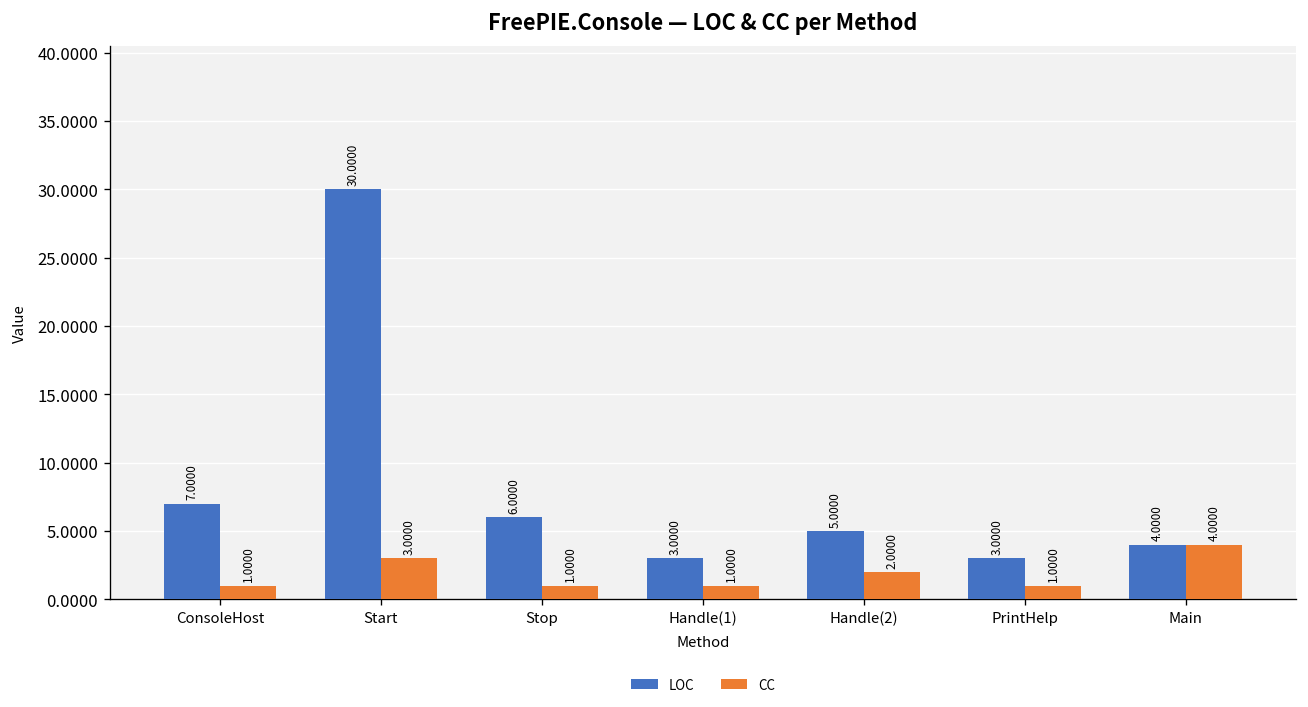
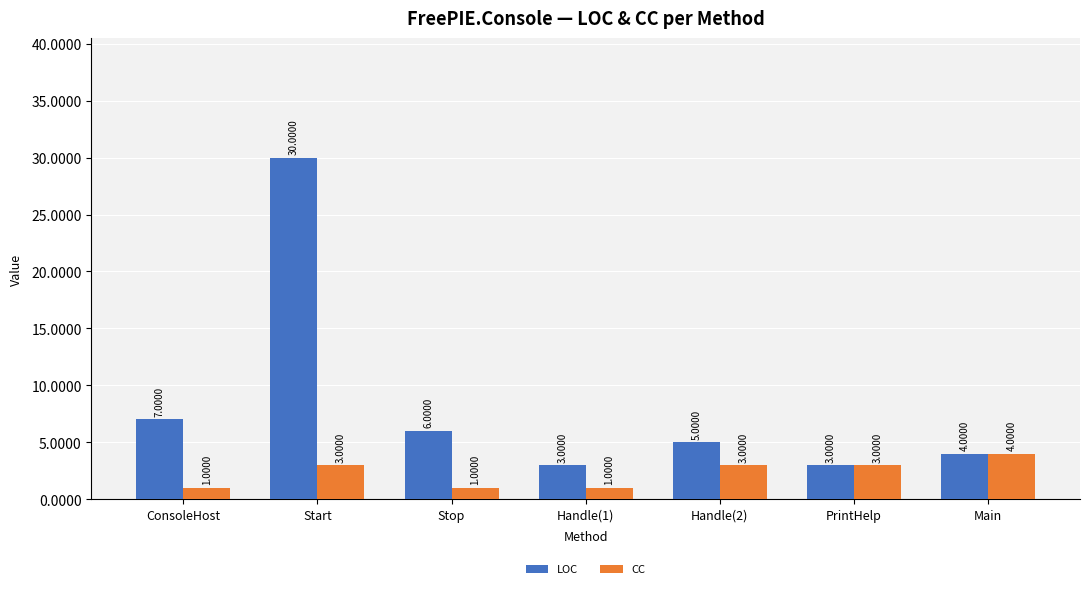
CC, Handle(2): 2.0000 -> 3.0000
CC, PrintHelp: 1.0000 -> 3.0000
